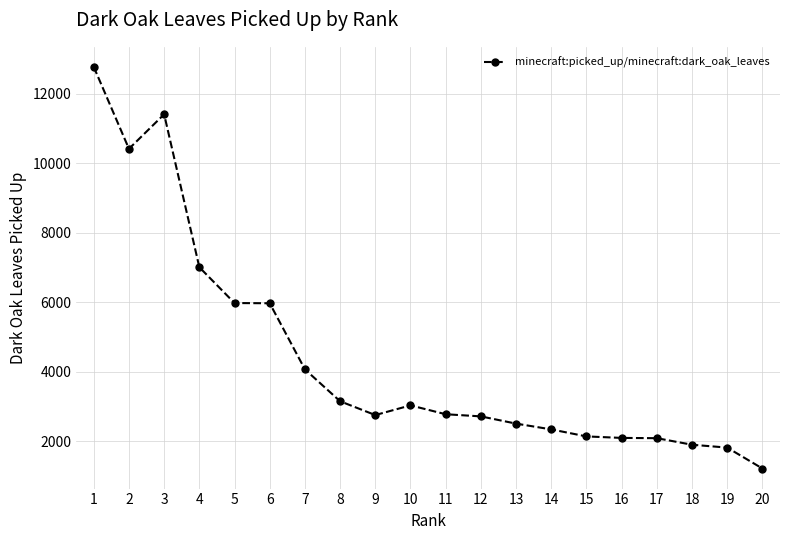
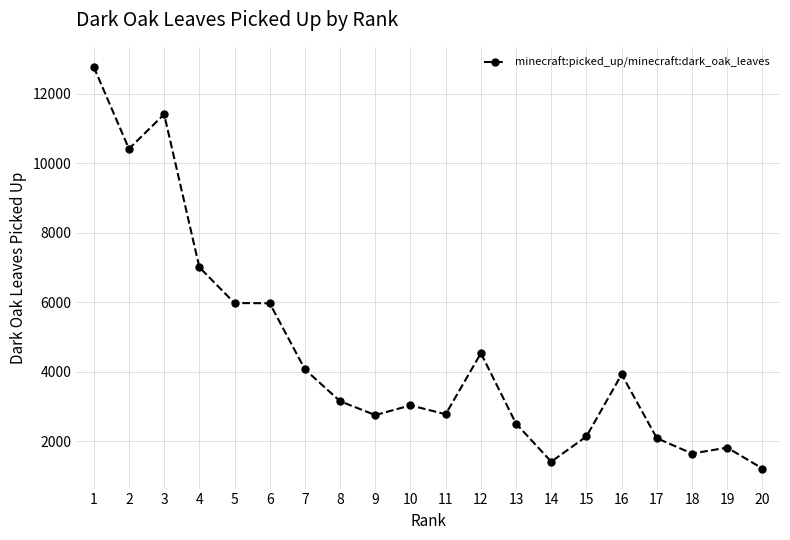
12: 2700 -> 4500
14: 2300 -> 1400
16: 2100 -> 3900
18: 1900 -> 1700
